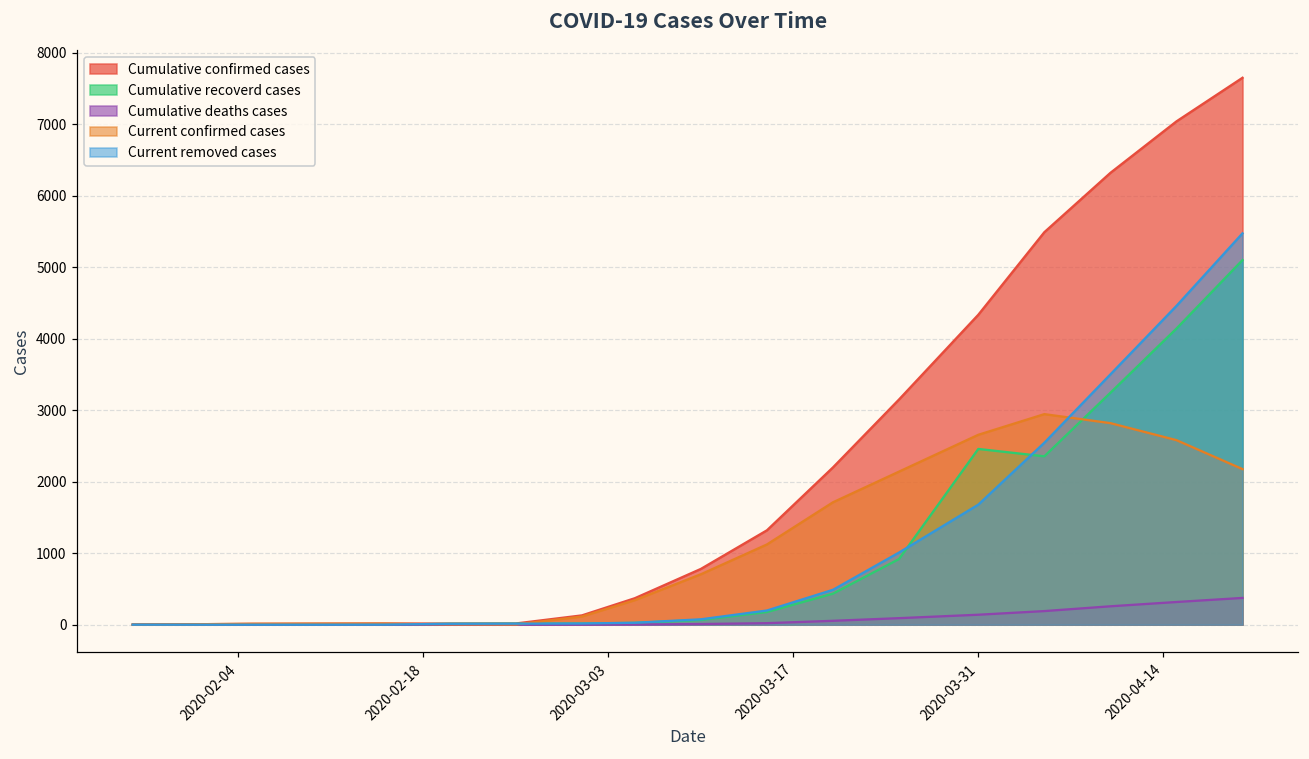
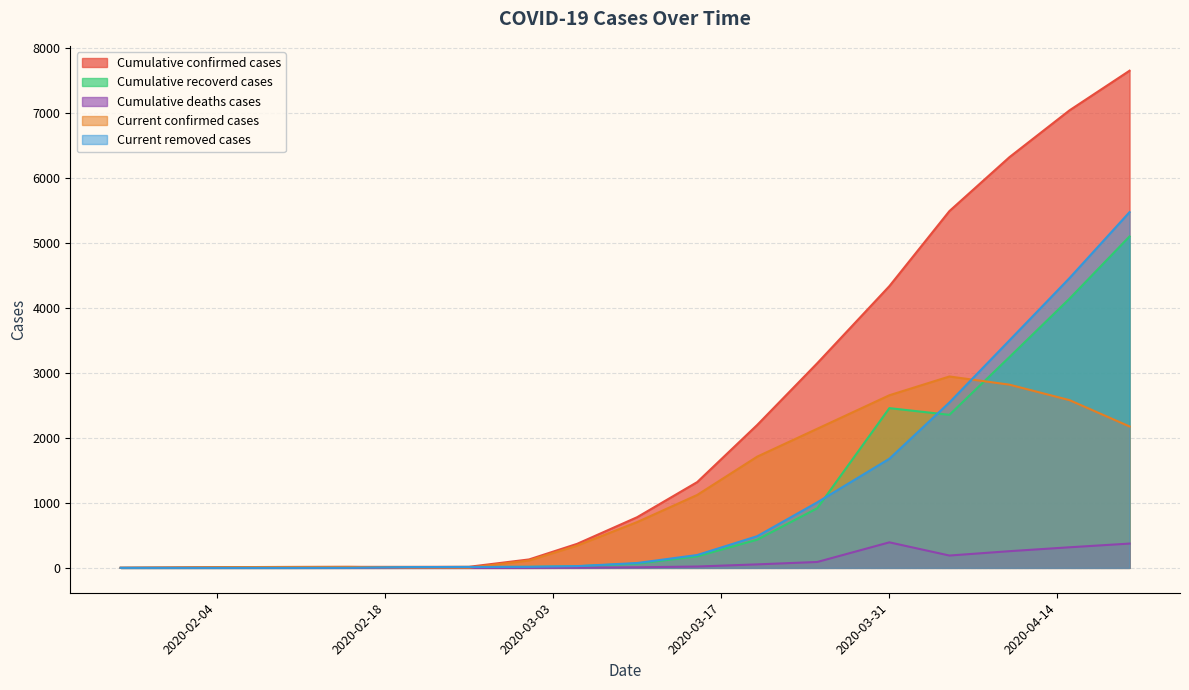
Cumulative deaths cases, 2020-03-31: 100 -> 400
